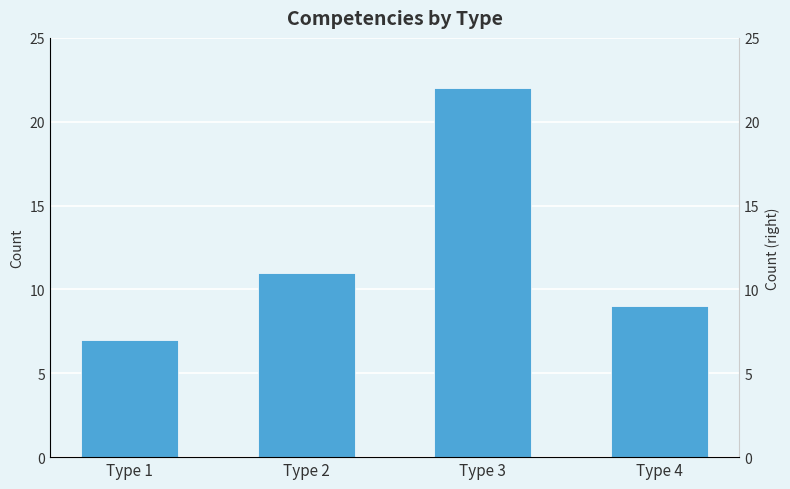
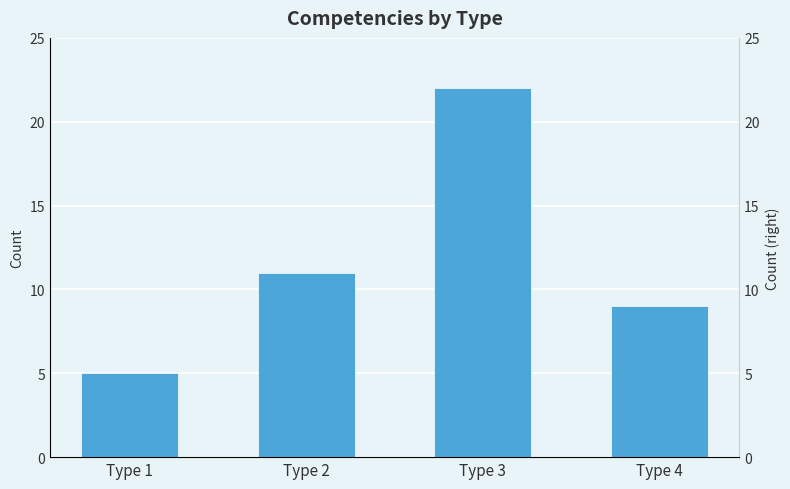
Type 1: 7 -> 5
